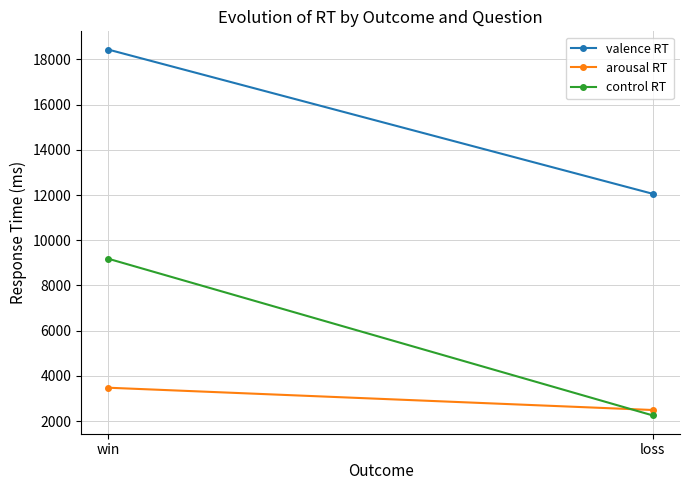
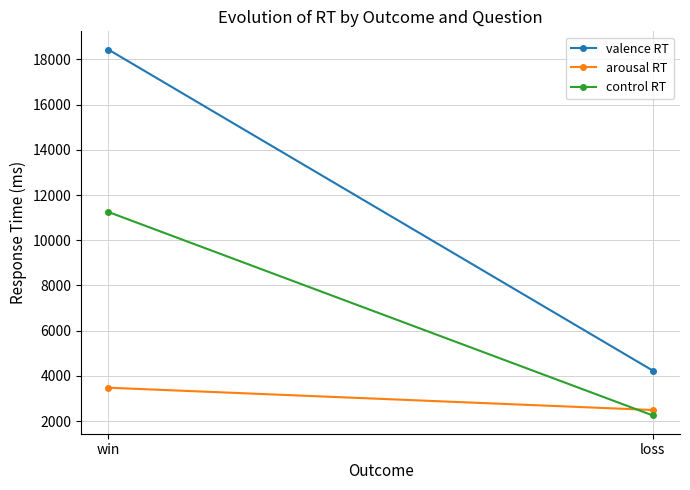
control RT, win: 9200 -> 11200
valence RT, loss: 12100 -> 4200
